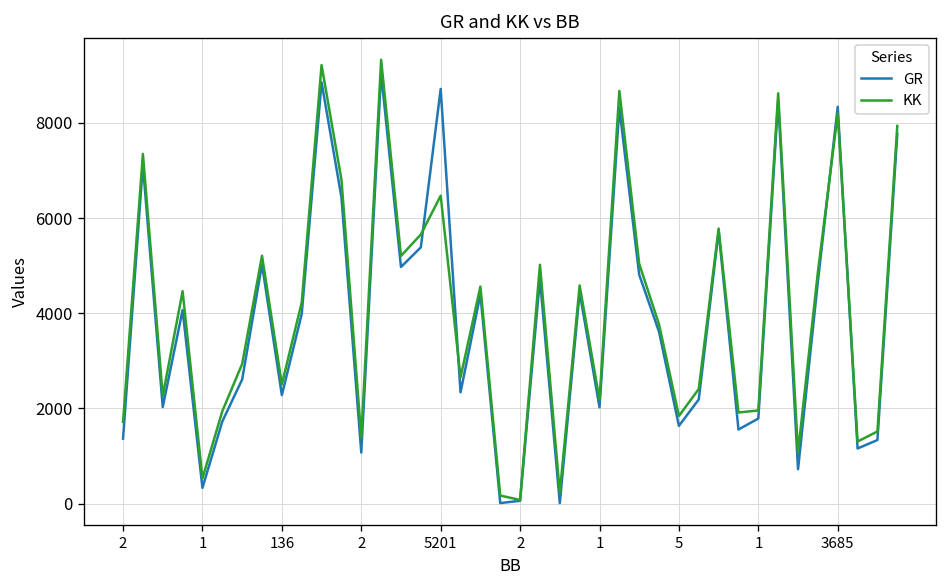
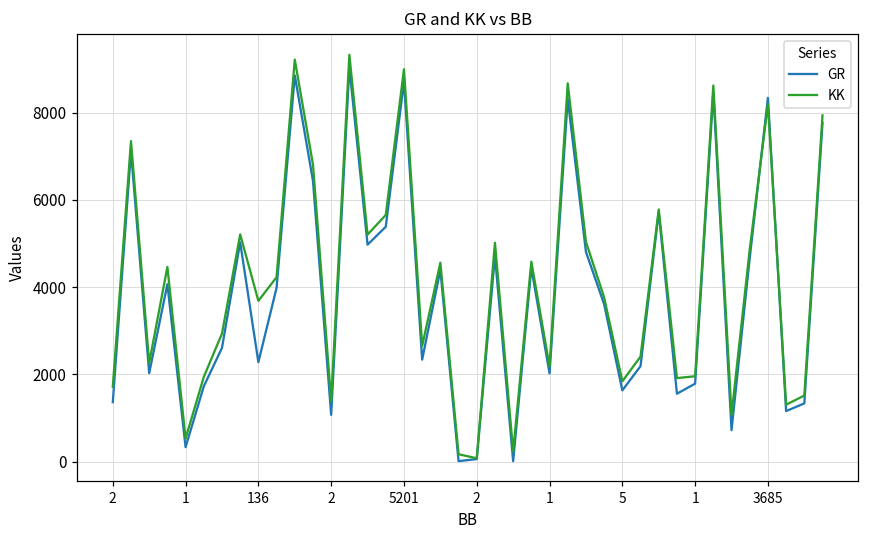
KK, 136: 2500 -> 3700
KK, 5201: 6500 -> 9000
